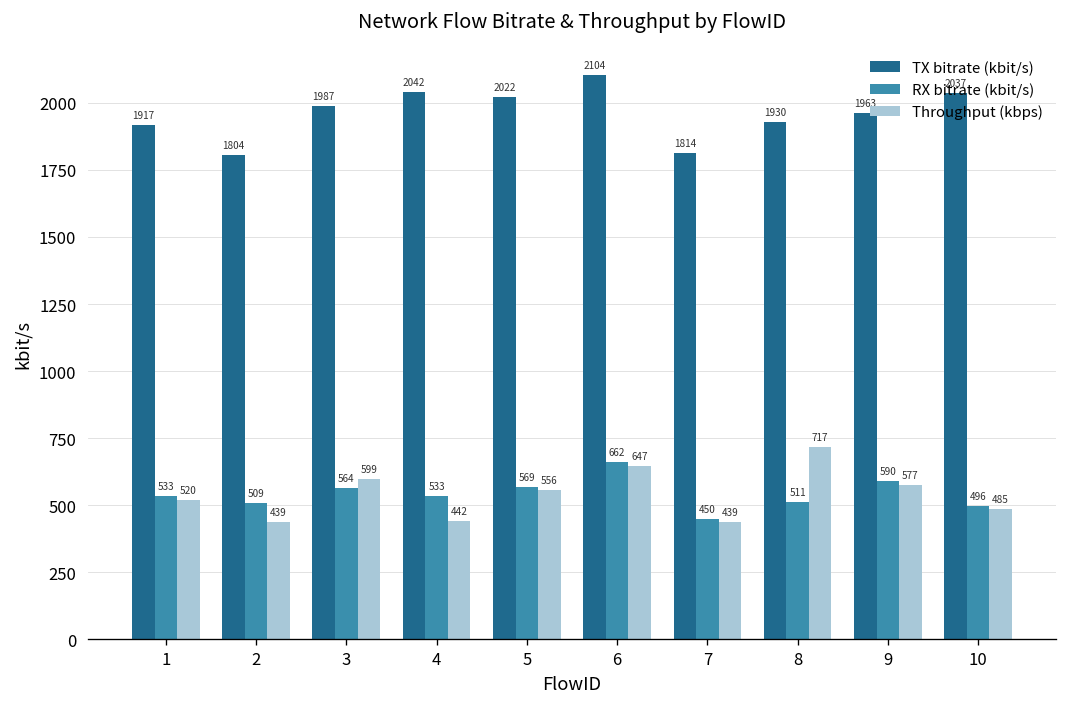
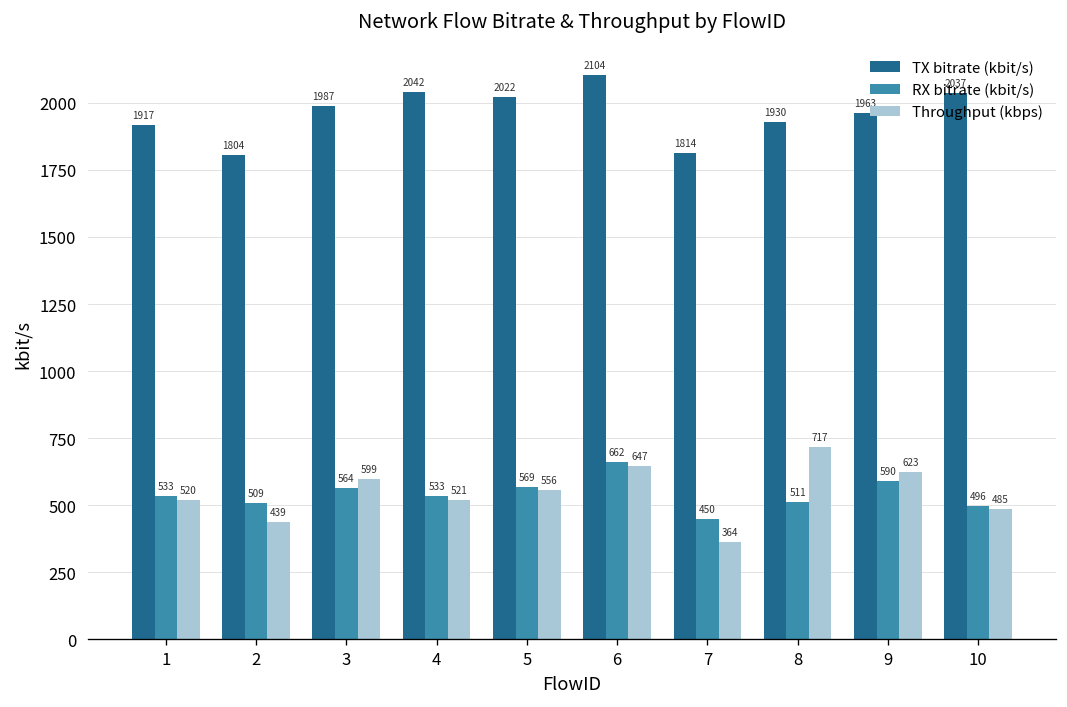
Throughput (kbps), 4: 442 -> 521
Throughput (kbps), 7: 439 -> 364
Throughput (kbps), 9: 577 -> 623
